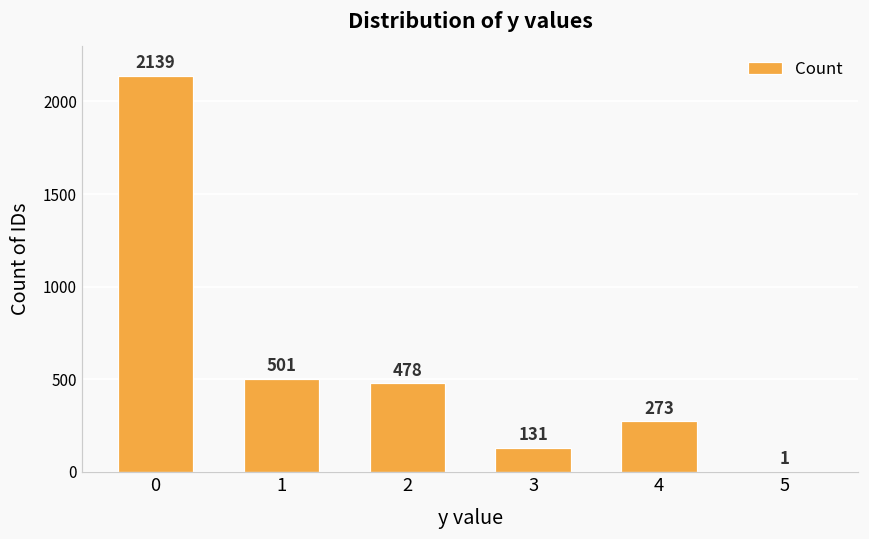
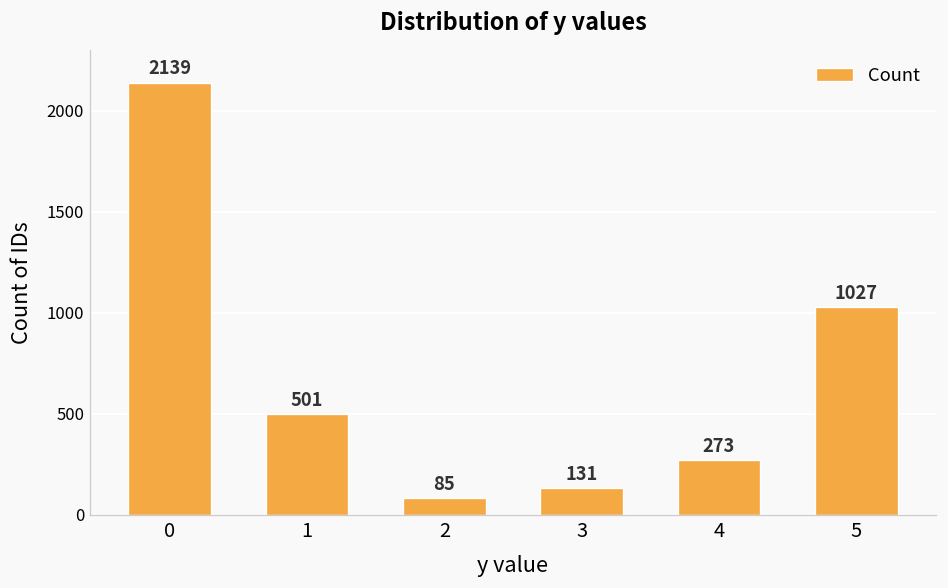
2: 478 -> 85
5: 1 -> 1027
